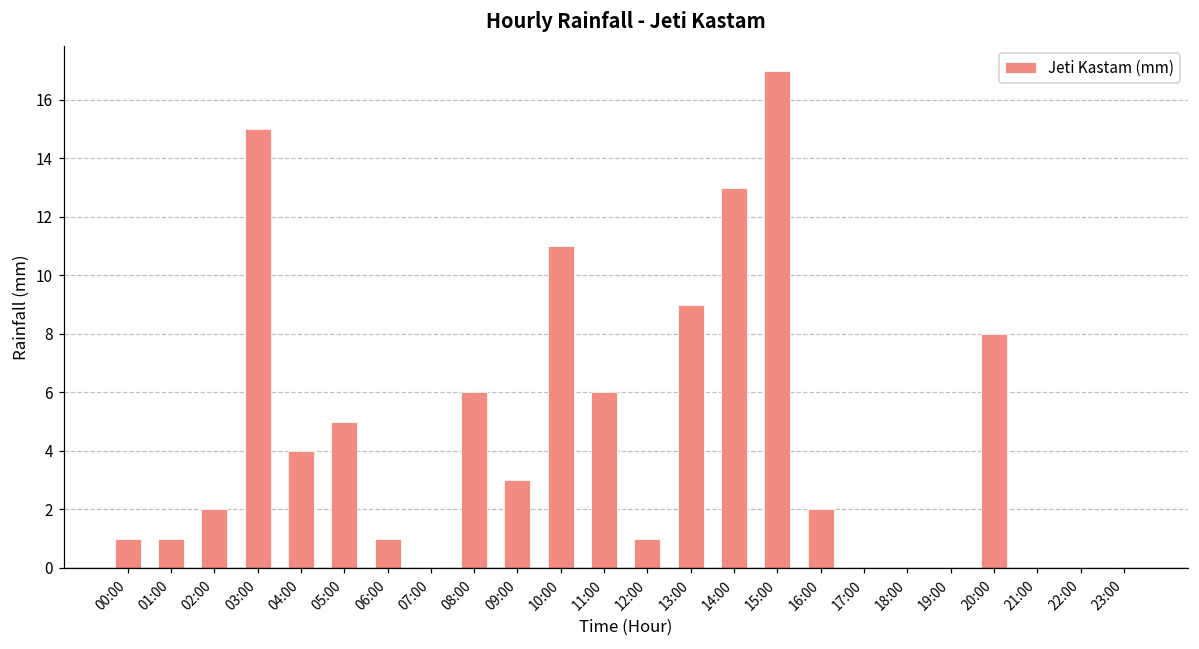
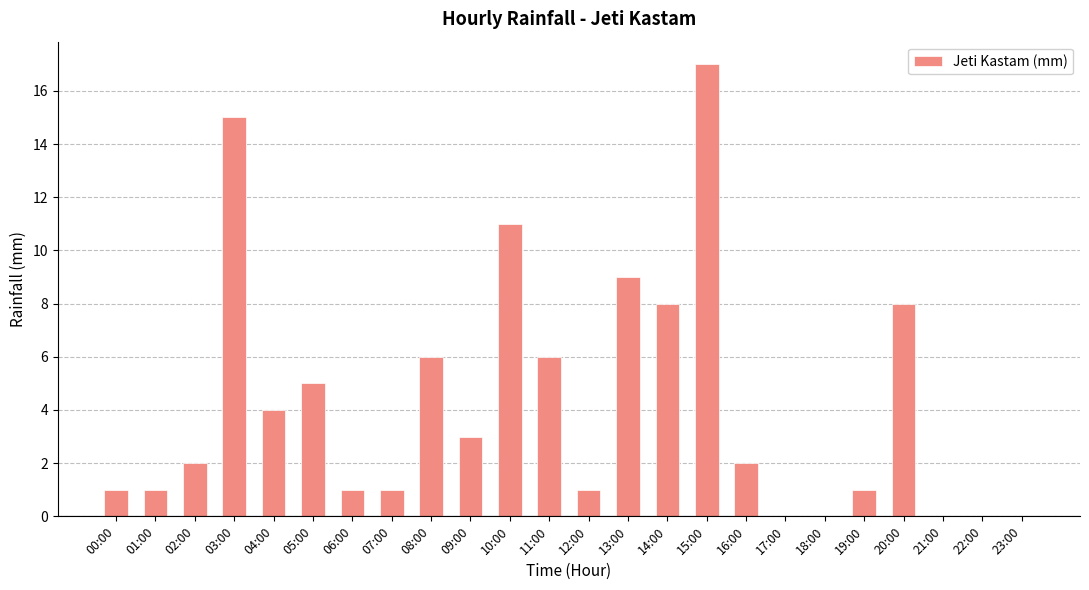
07:00: 0 -> 1
14:00: 13 -> 8
19:00: 0 -> 1
